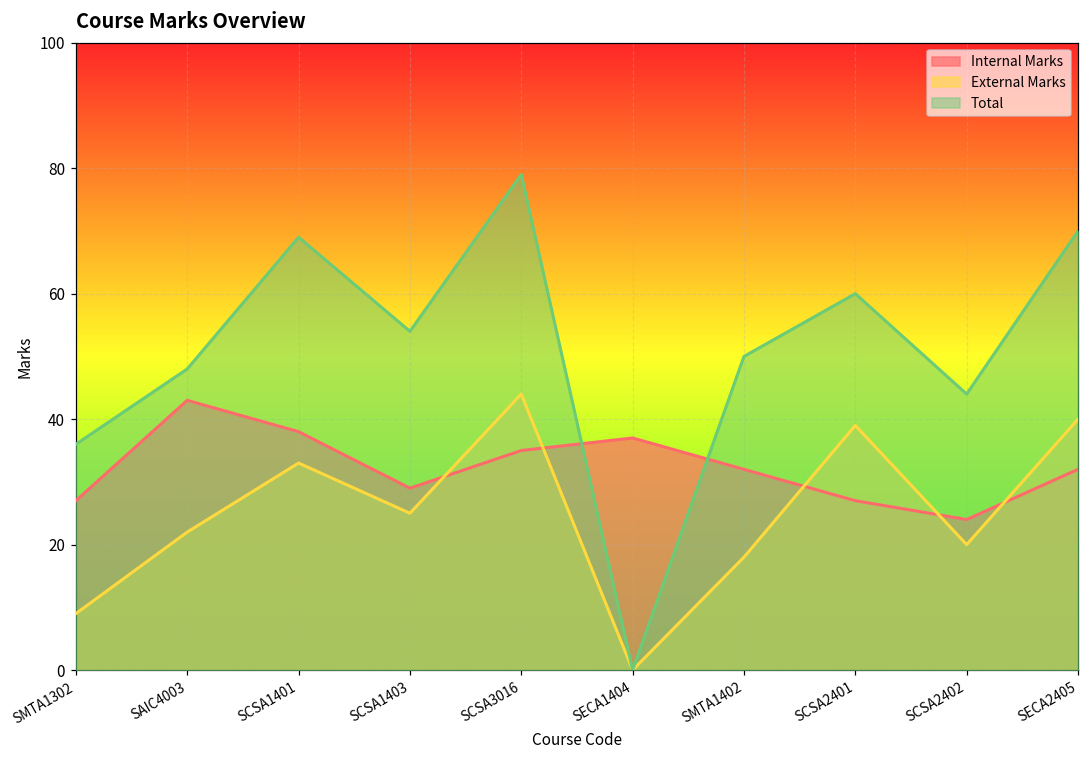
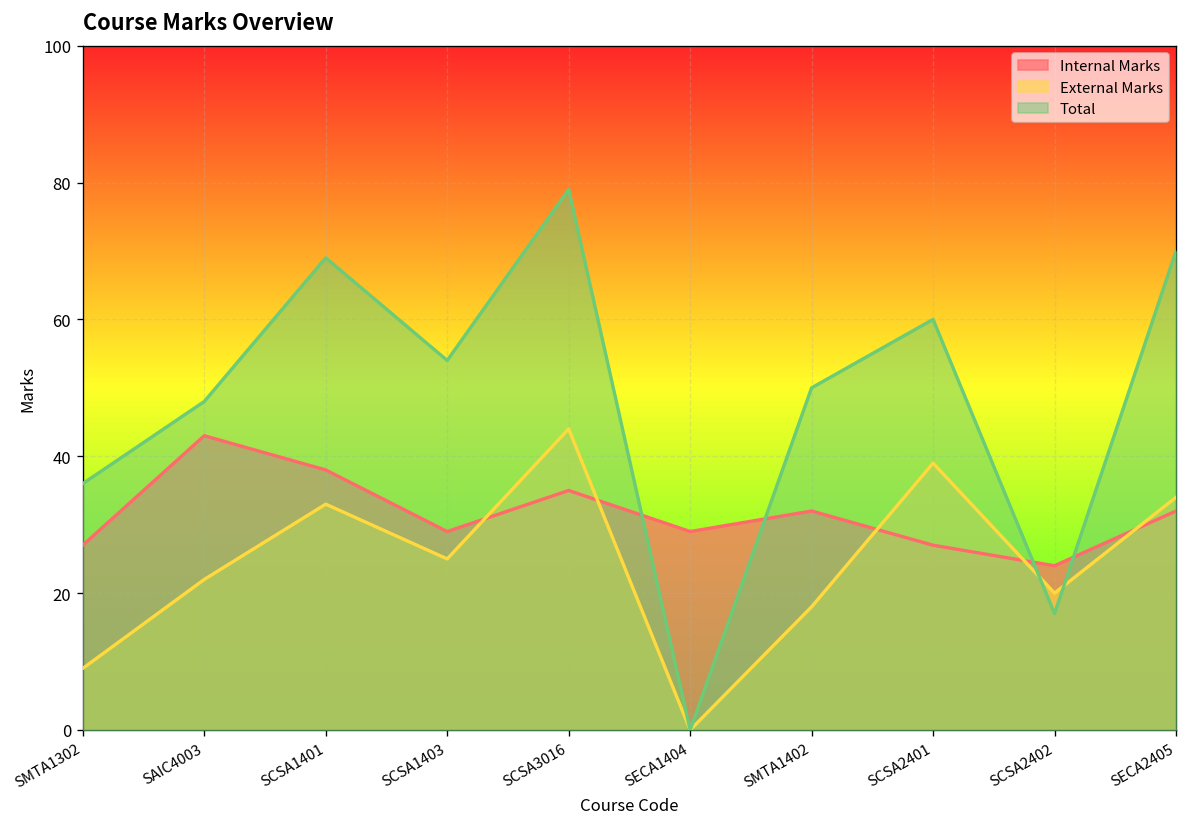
Internal Marks, SECA1404: 37 -> 29
Total, SCSA2402: 44 -> 17
External Marks, SECA2405: 40 -> 34
